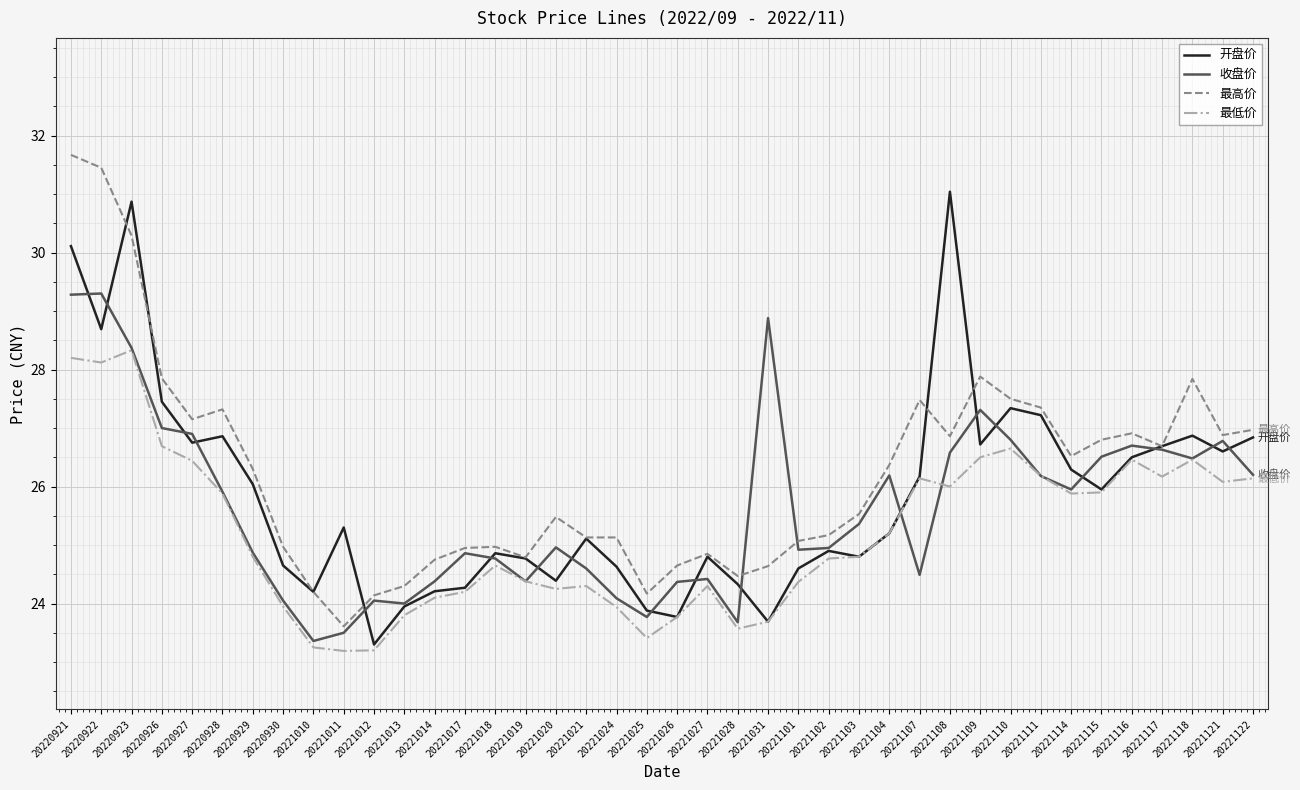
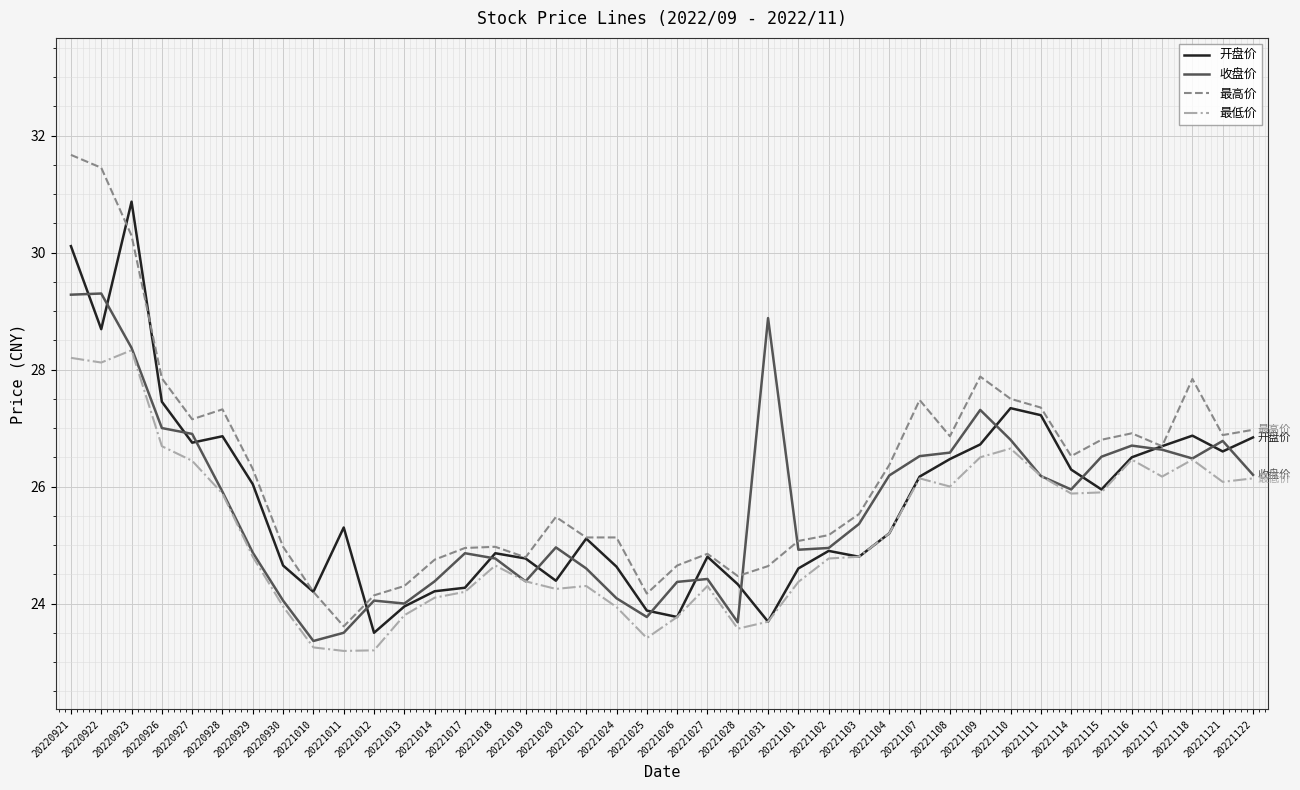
开盘价, 20221012: 23.3 -> 23.5
收盘价, 20221107: 24.5 -> 26.5
开盘价, 20221108: 31.0 -> 26.5
